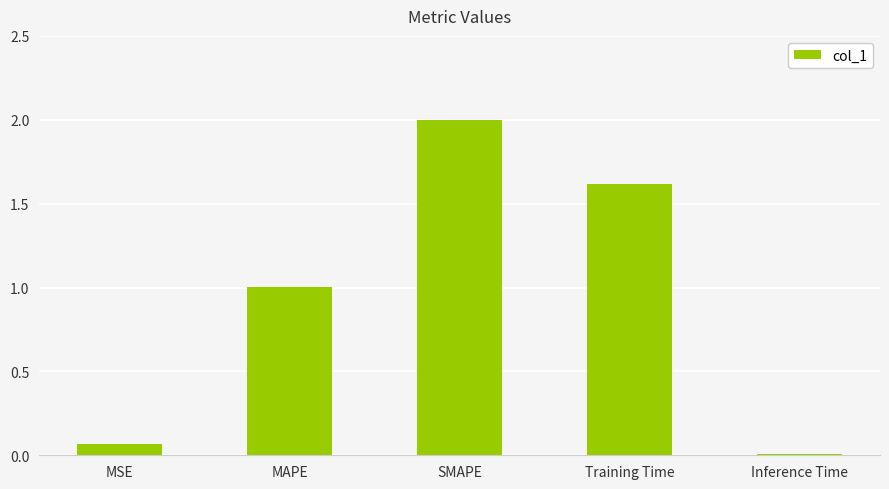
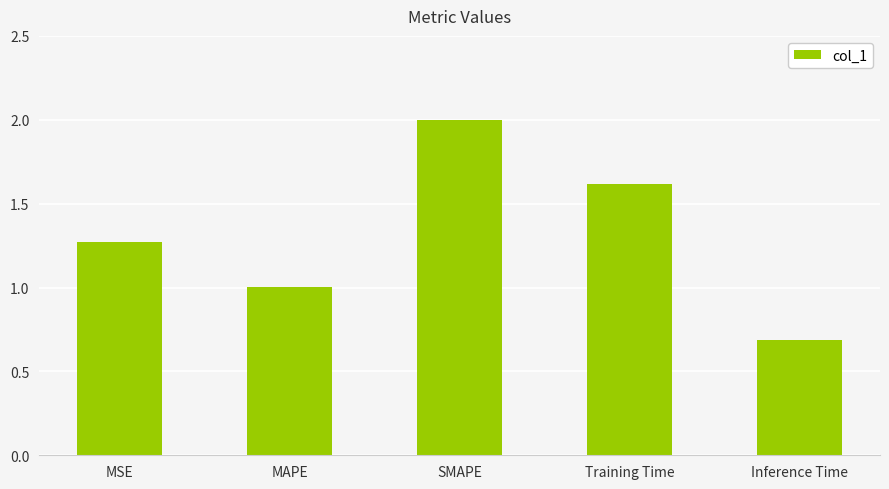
MSE: 0.07 -> 1.27
Inference Time: 0.01 -> 0.69
